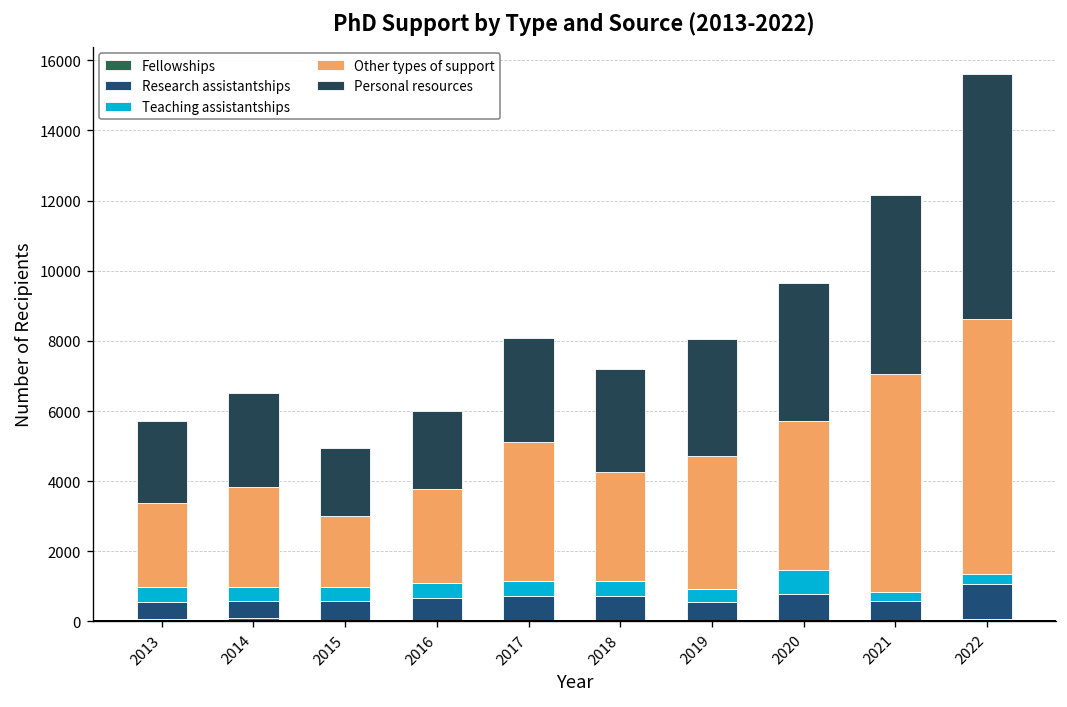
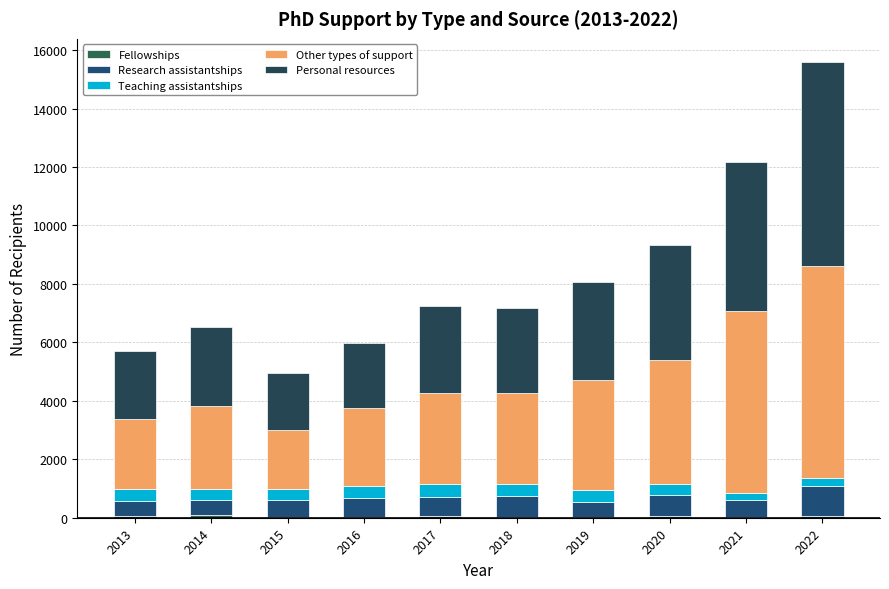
Other types of support, 2017: 3900 -> 3100
Teaching assistantships, 2020: 700 -> 400
